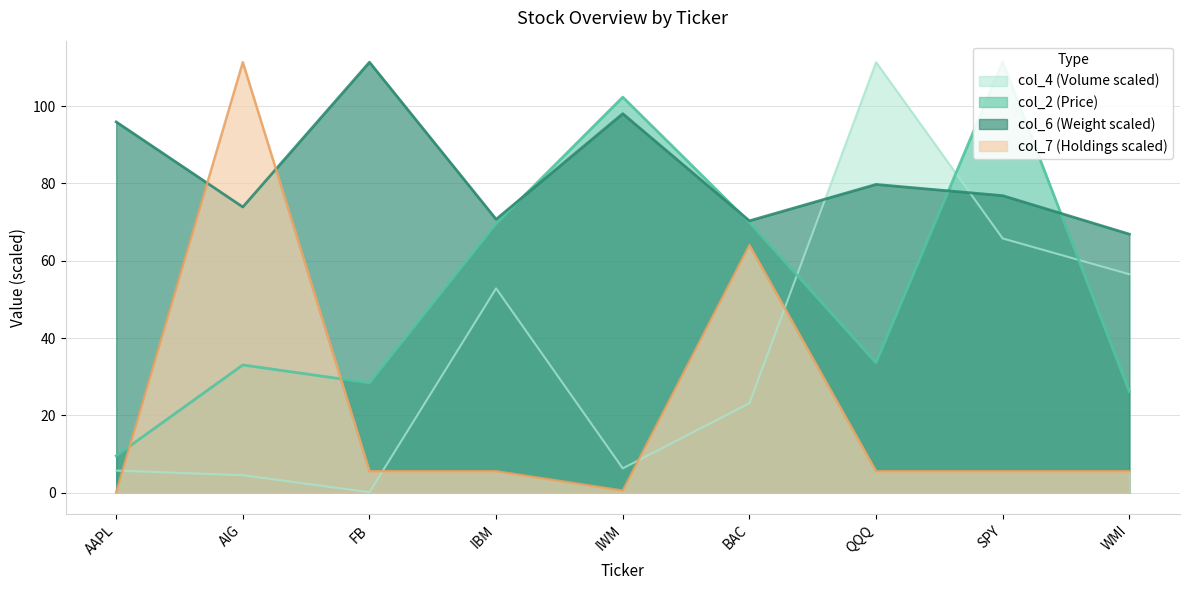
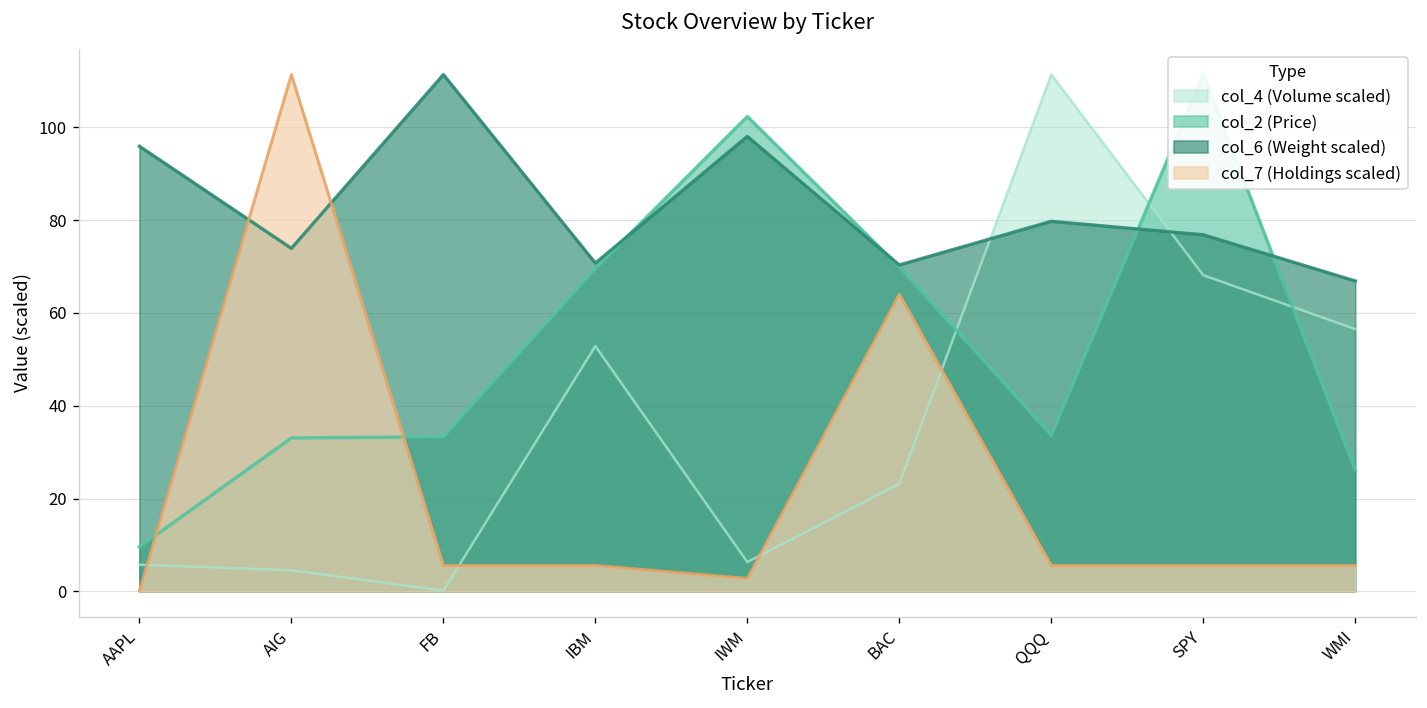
col_2 (Price), FB: 28 -> 33
col_7 (Holdings scaled), IWM: 1 -> 3
col_4 (Volume scaled), SPY: 66 -> 68
